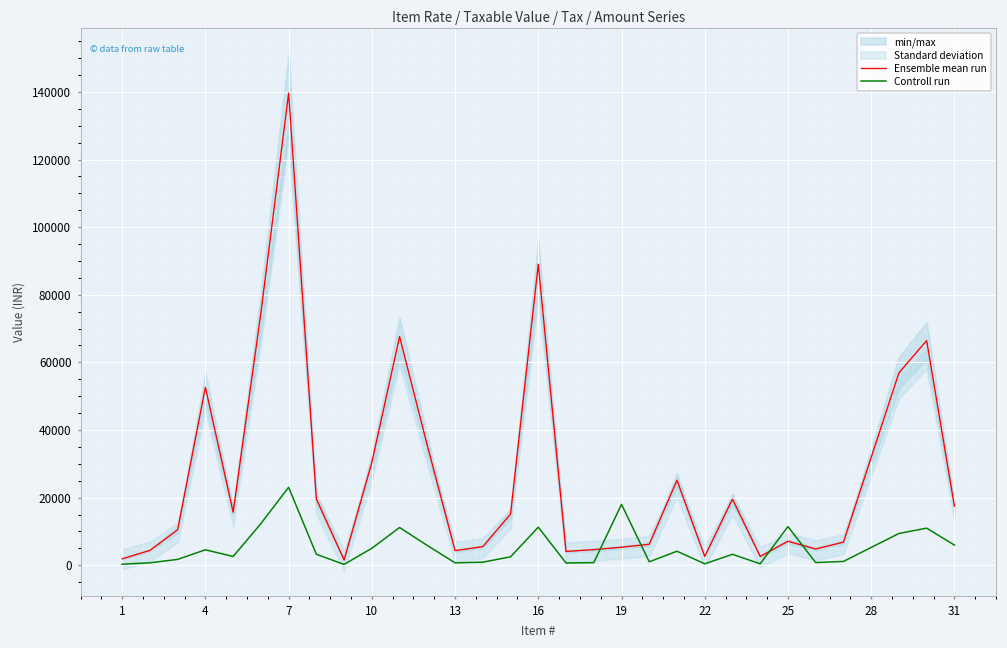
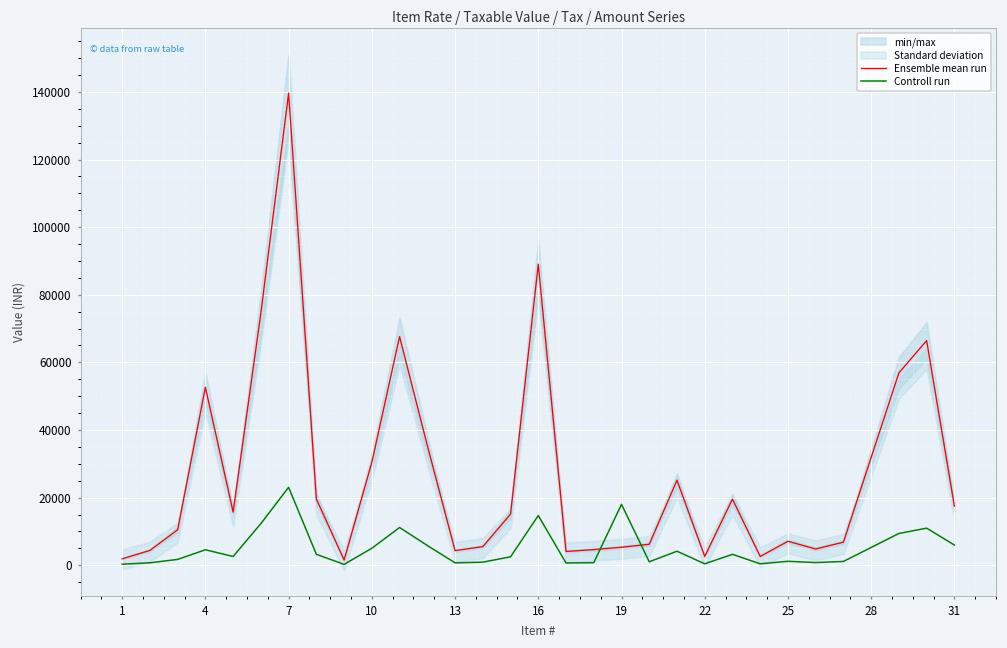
Controll run, 16: 11000 -> 15000
Controll run, 25: 11000 -> 1000
